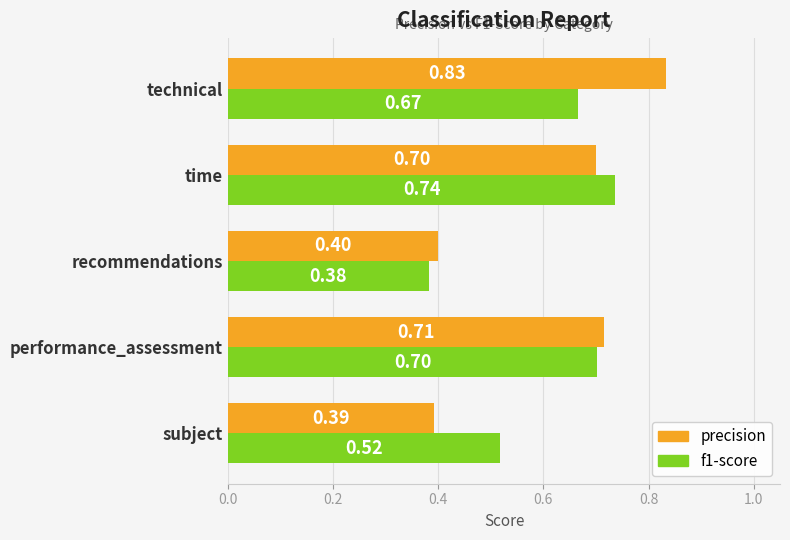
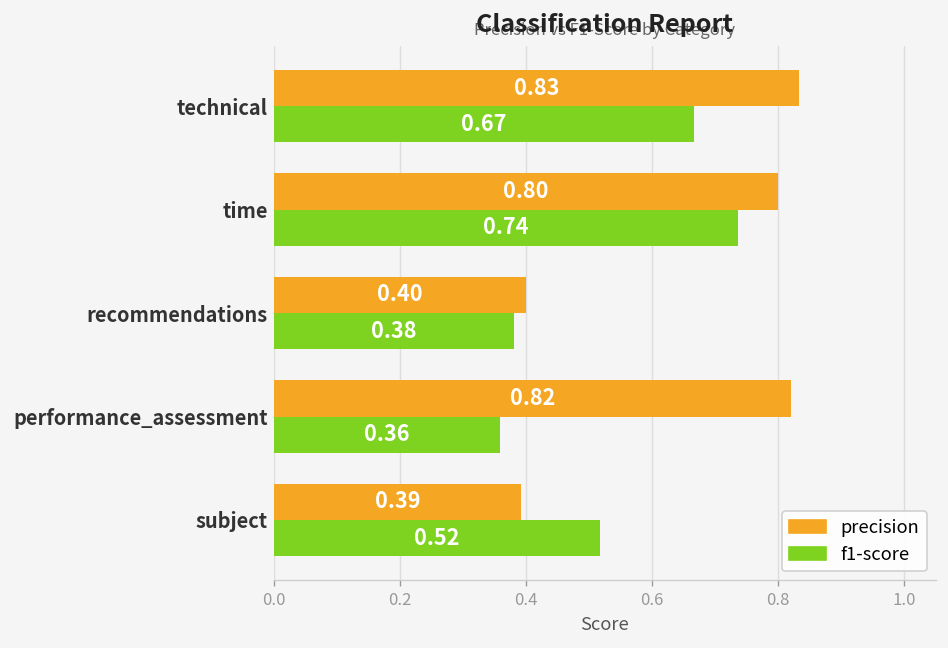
precision, time: 0.70 -> 0.80
precision, performance_assessment: 0.71 -> 0.82
f1-score, performance_assessment: 0.70 -> 0.36
